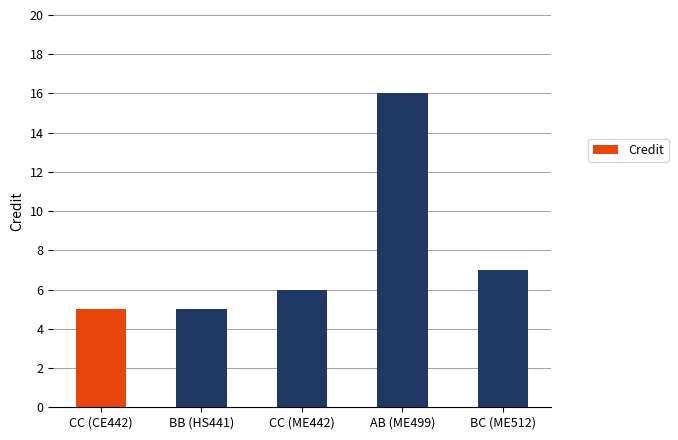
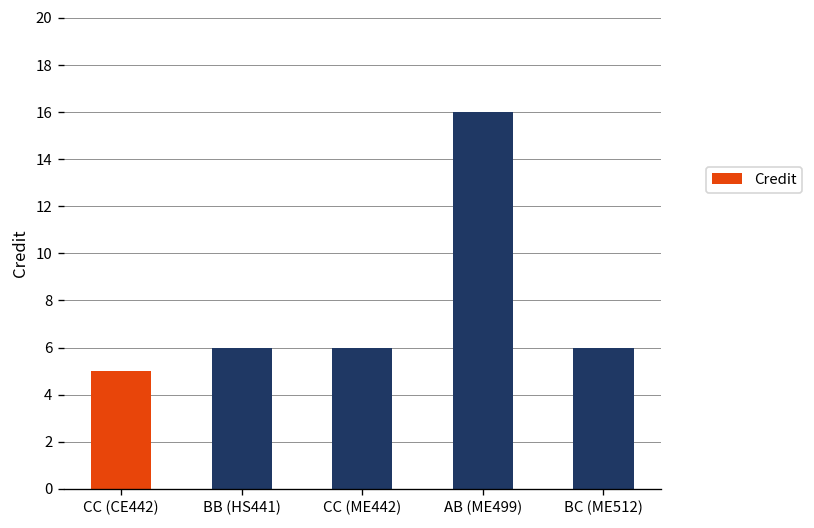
BB (HS441): 5 -> 6
BC (ME512): 7 -> 6
